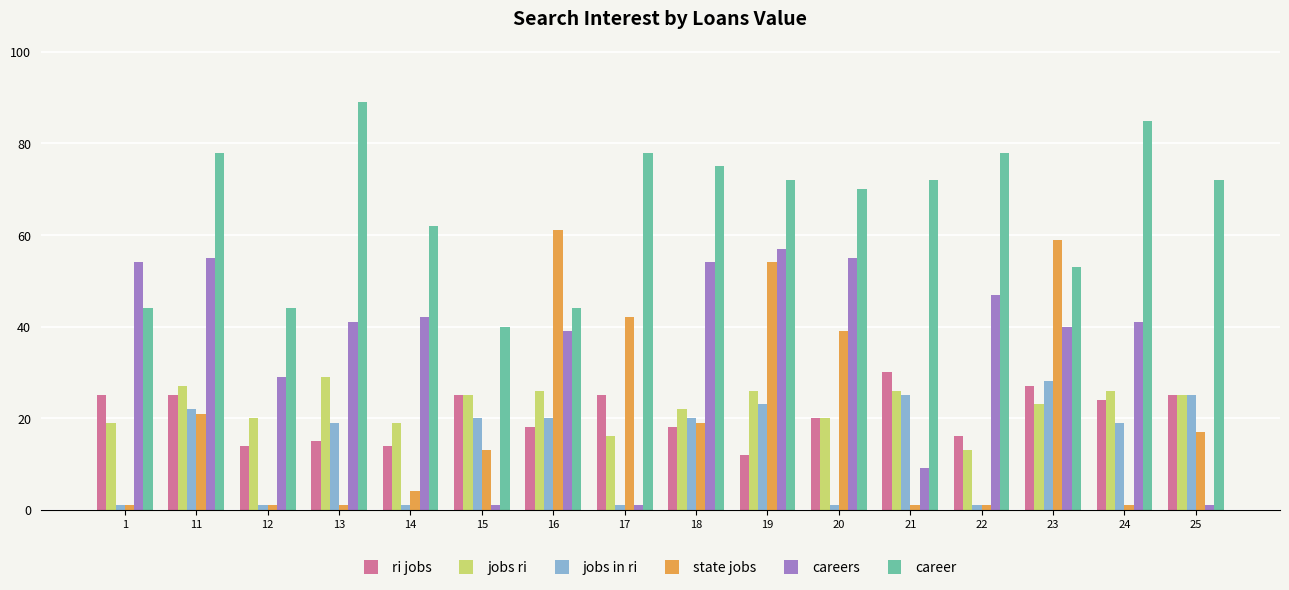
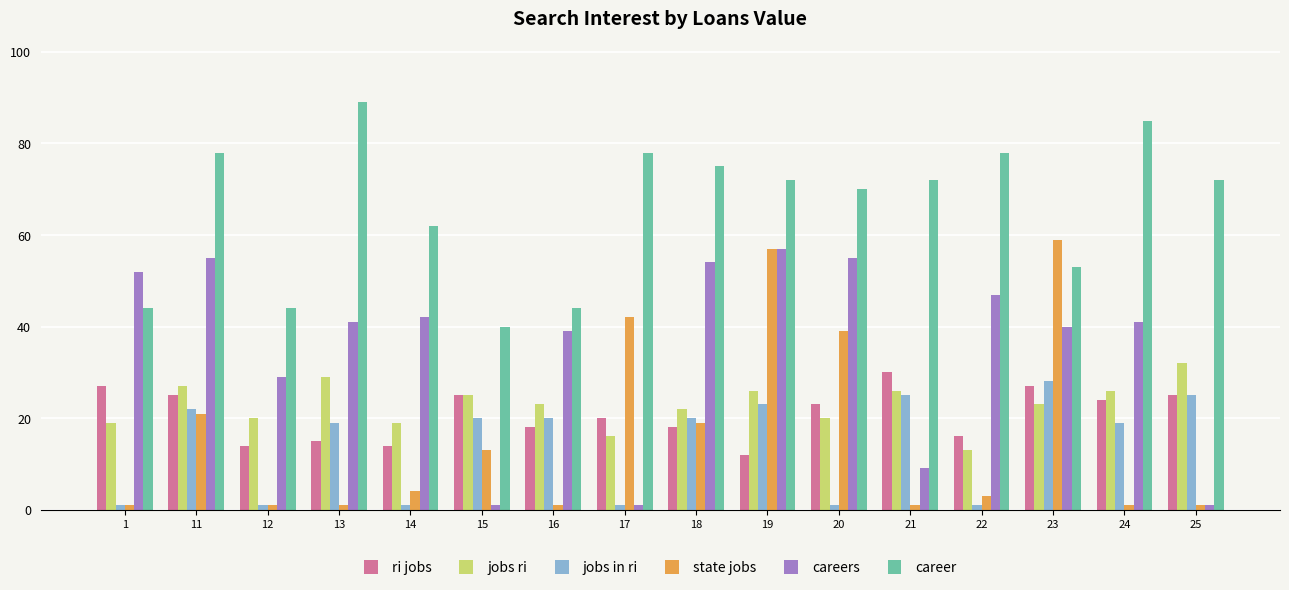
ri jobs, 1: 25 -> 27
careers, 1: 54 -> 52
jobs ri, 16: 26 -> 23
state jobs, 16: 61 -> 1
ri jobs, 17: 25 -> 20
state jobs, 19: 54 -> 57
ri jobs, 20: 20 -> 23
state jobs, 22: 1 -> 3
jobs ri, 25: 25 -> 32
state jobs, 25: 17 -> 1
